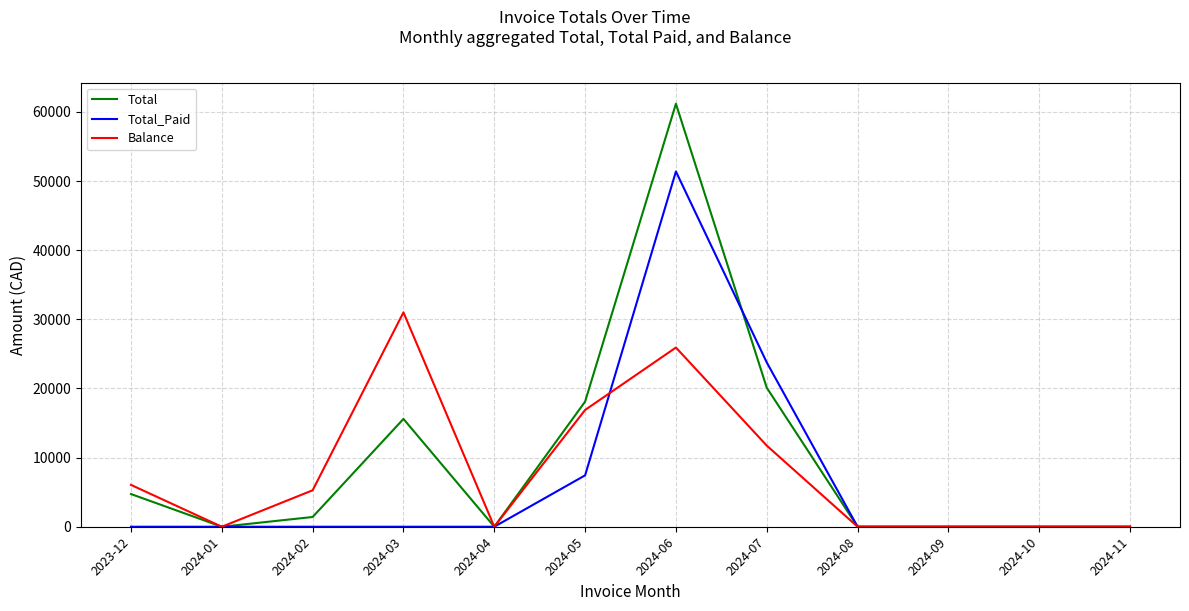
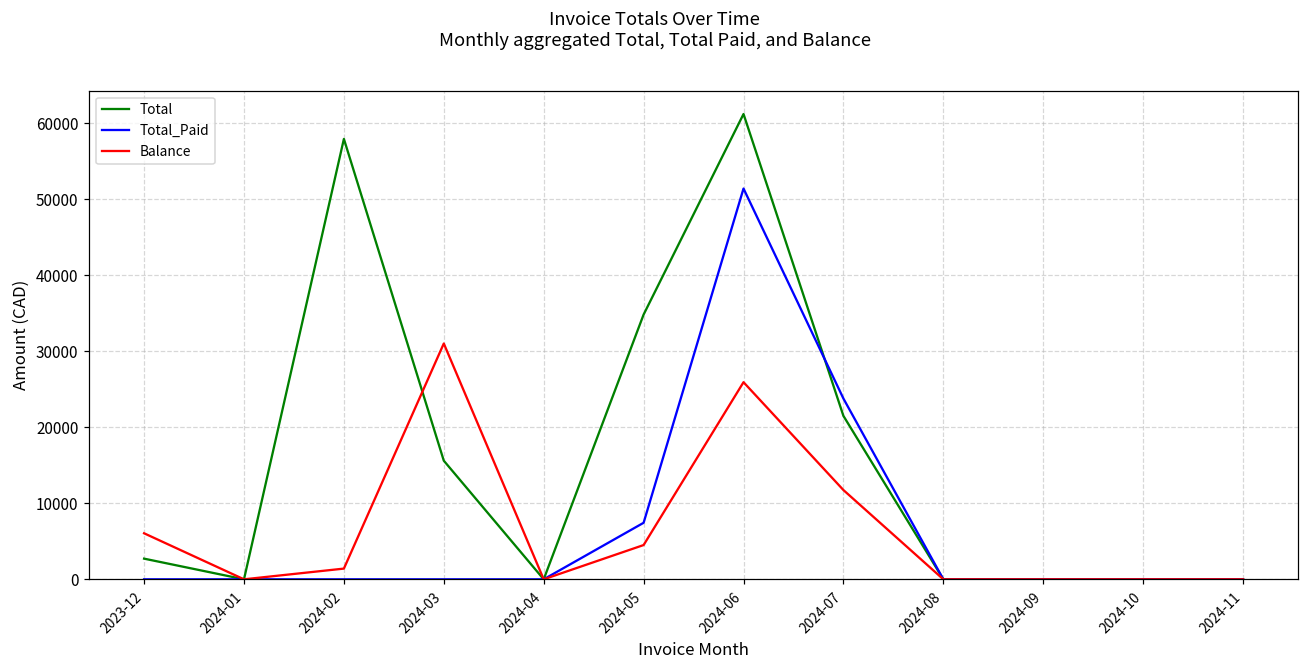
Total, 2023-12: 5000 -> 3000
Total, 2024-02: 1000 -> 58000
Balance, 2024-02: 5000 -> 1000
Total, 2024-05: 18000 -> 35000
Balance, 2024-05: 17000 -> 5000
Total, 2024-07: 20000 -> 21000
